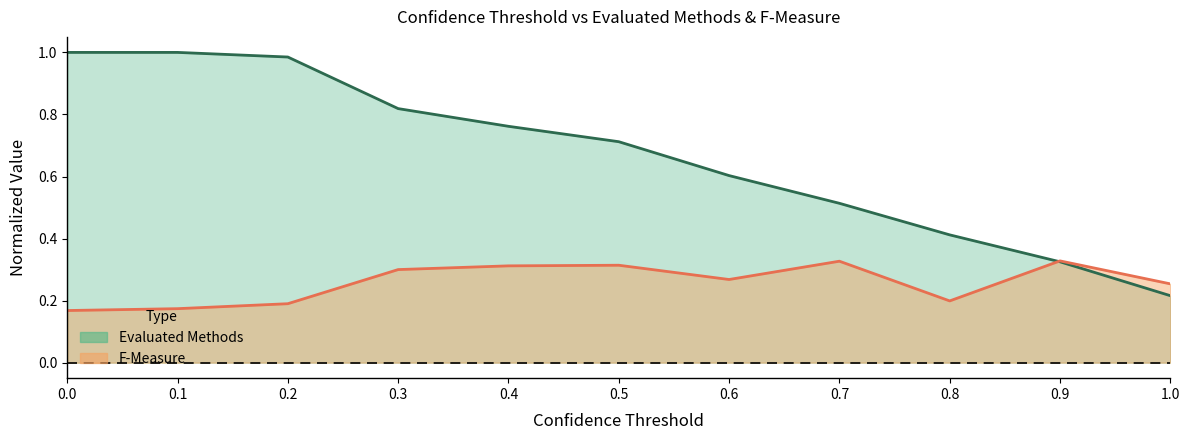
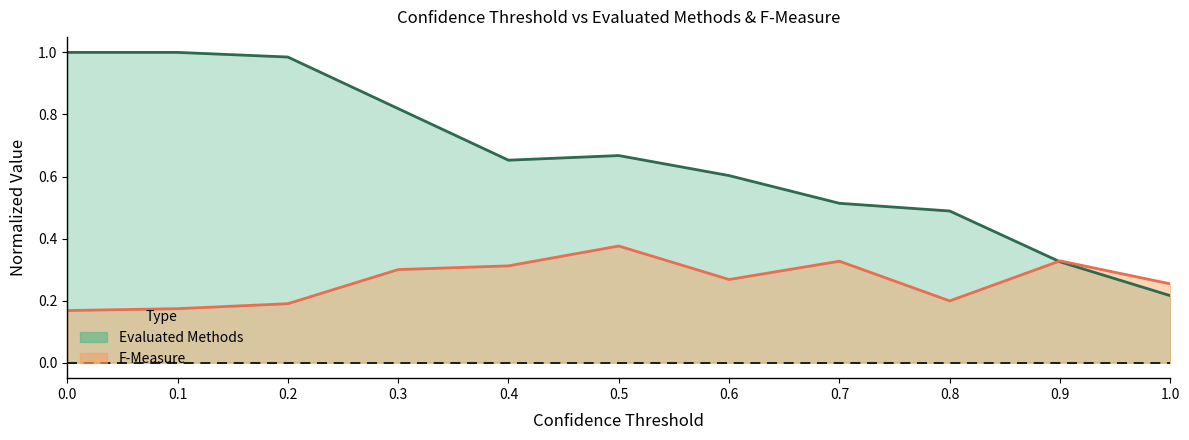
Evaluated Methods, 0.4: 0.76 -> 0.65
Evaluated Methods, 0.5: 0.71 -> 0.67
F-Measure, 0.5: 0.31 -> 0.38
Evaluated Methods, 0.8: 0.41 -> 0.49
